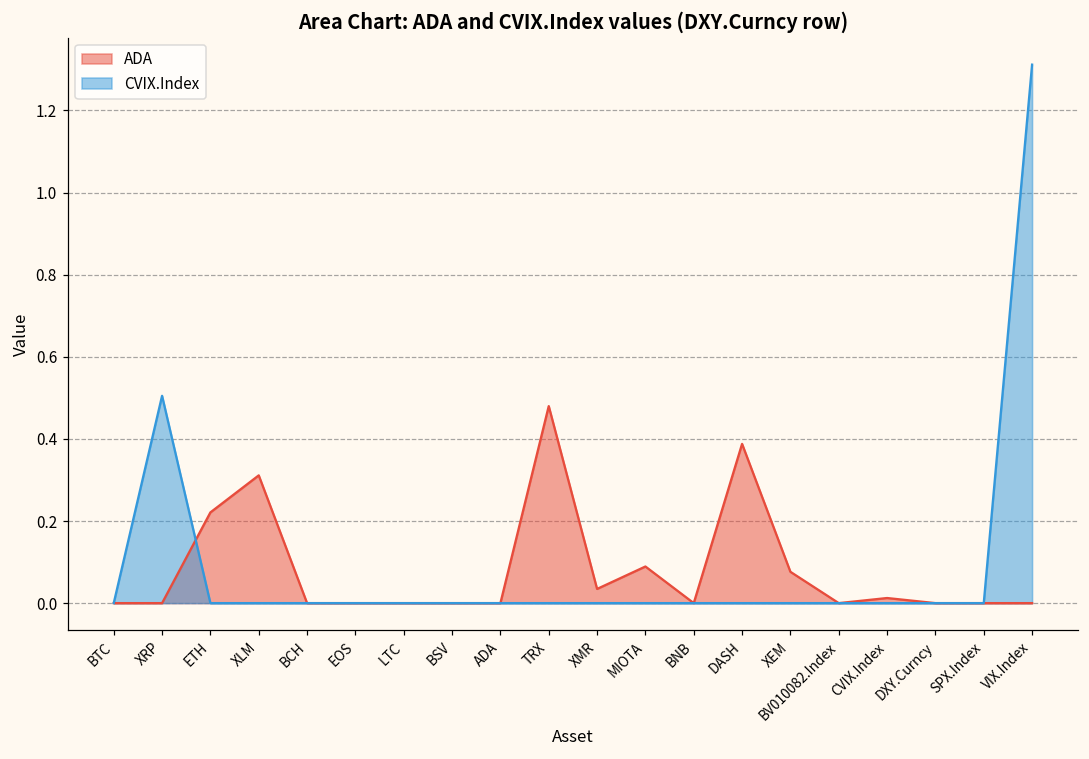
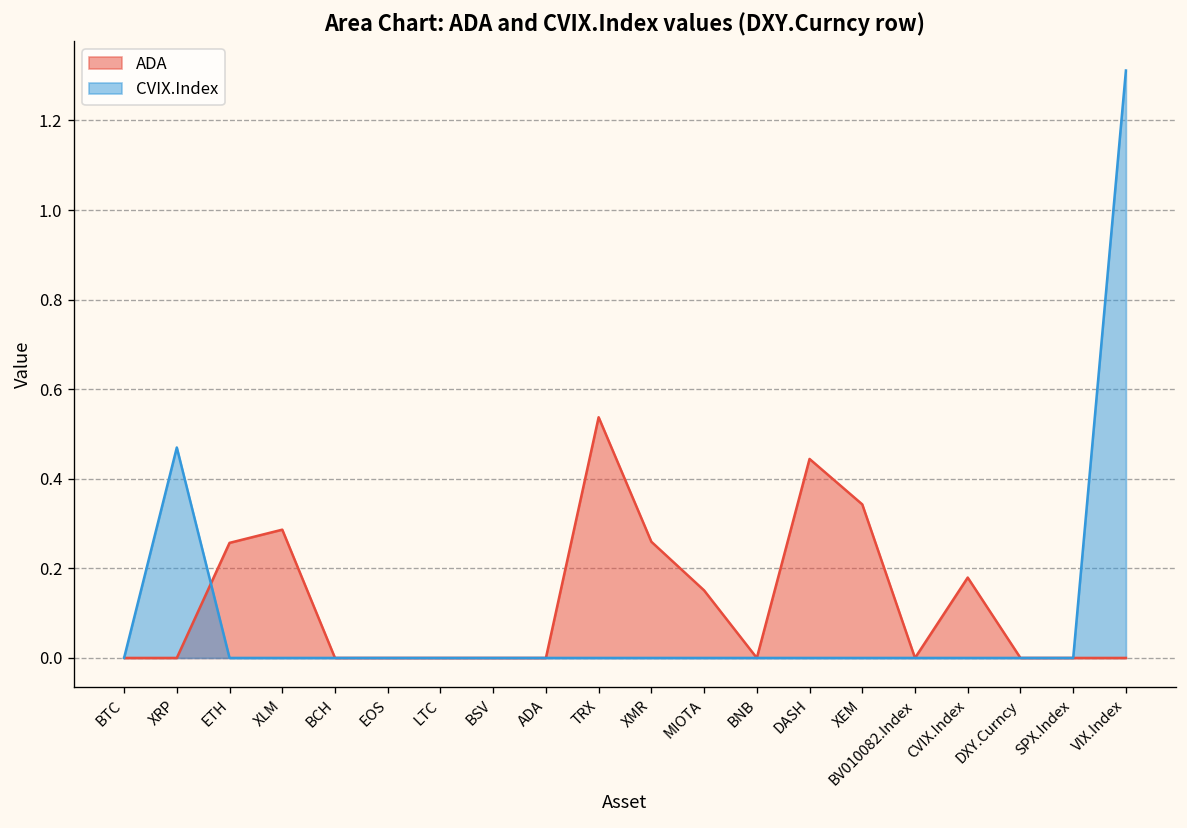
CVIX.Index, XRP: 0.50 -> 0.47
ADA, ETH: 0.22 -> 0.26
ADA, XLM: 0.31 -> 0.29
ADA, TRX: 0.48 -> 0.54
ADA, XMR: 0.03 -> 0.26
ADA, MIOTA: 0.09 -> 0.15
ADA, DASH: 0.39 -> 0.44
ADA, XEM: 0.08 -> 0.34
ADA, CVIX.Index: 0.01 -> 0.18
